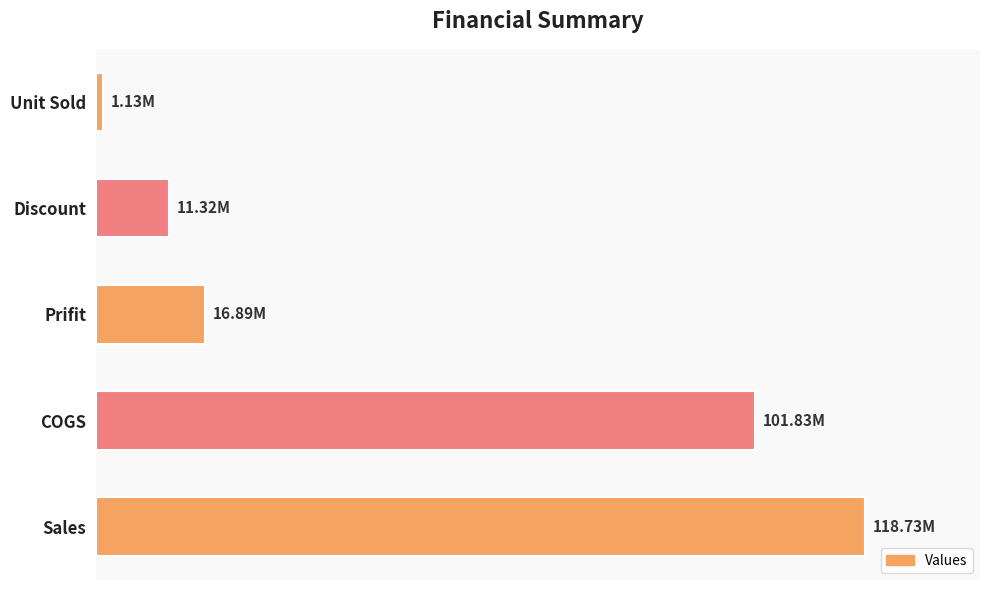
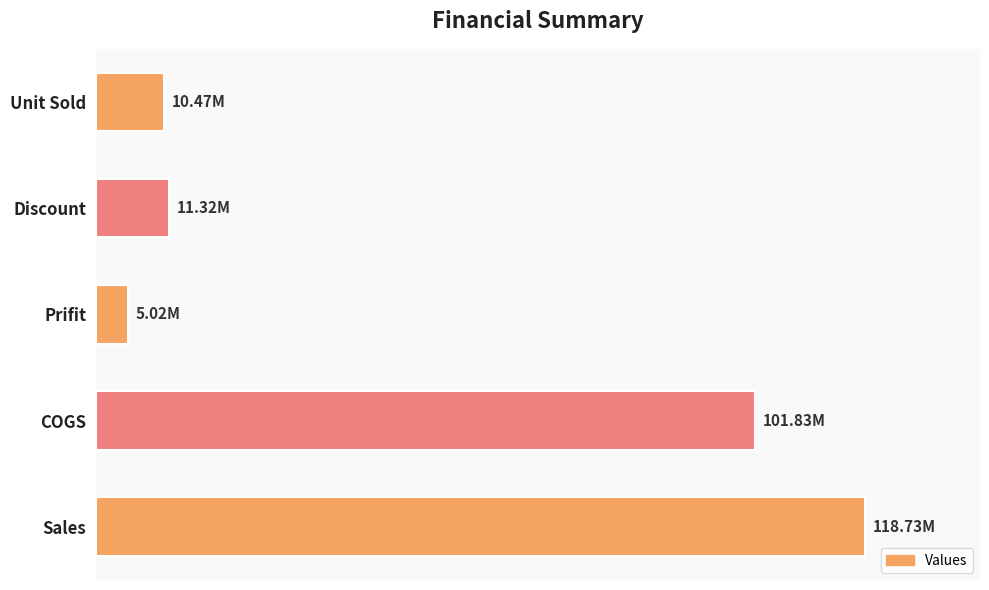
Unit Sold: 1.13M -> 10.47M
Prifit: 16.89M -> 5.02M
